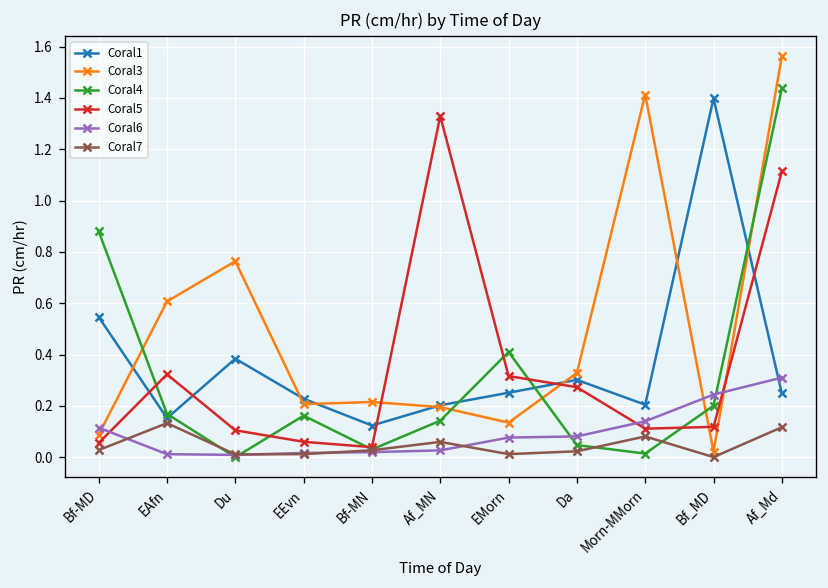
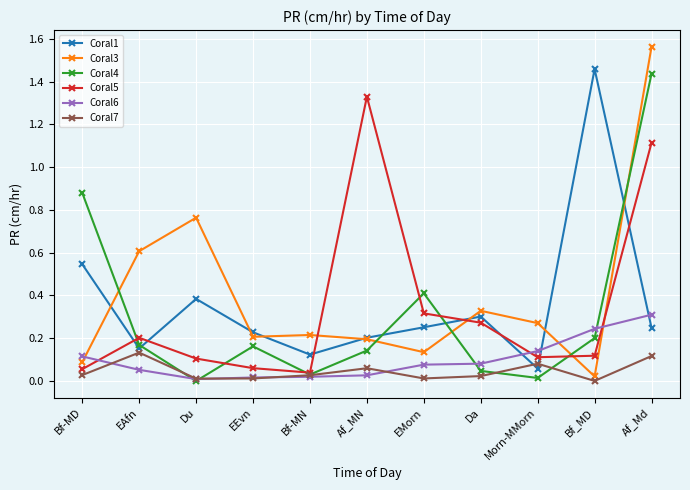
Coral5, EAfn: 0.32 -> 0.20
Coral6, EAfn: 0.01 -> 0.05
Coral1, Morn-MMorn: 0.20 -> 0.06
Coral3, Morn-MMorn: 1.41 -> 0.27
Coral1, Bf_MD: 1.40 -> 1.46
